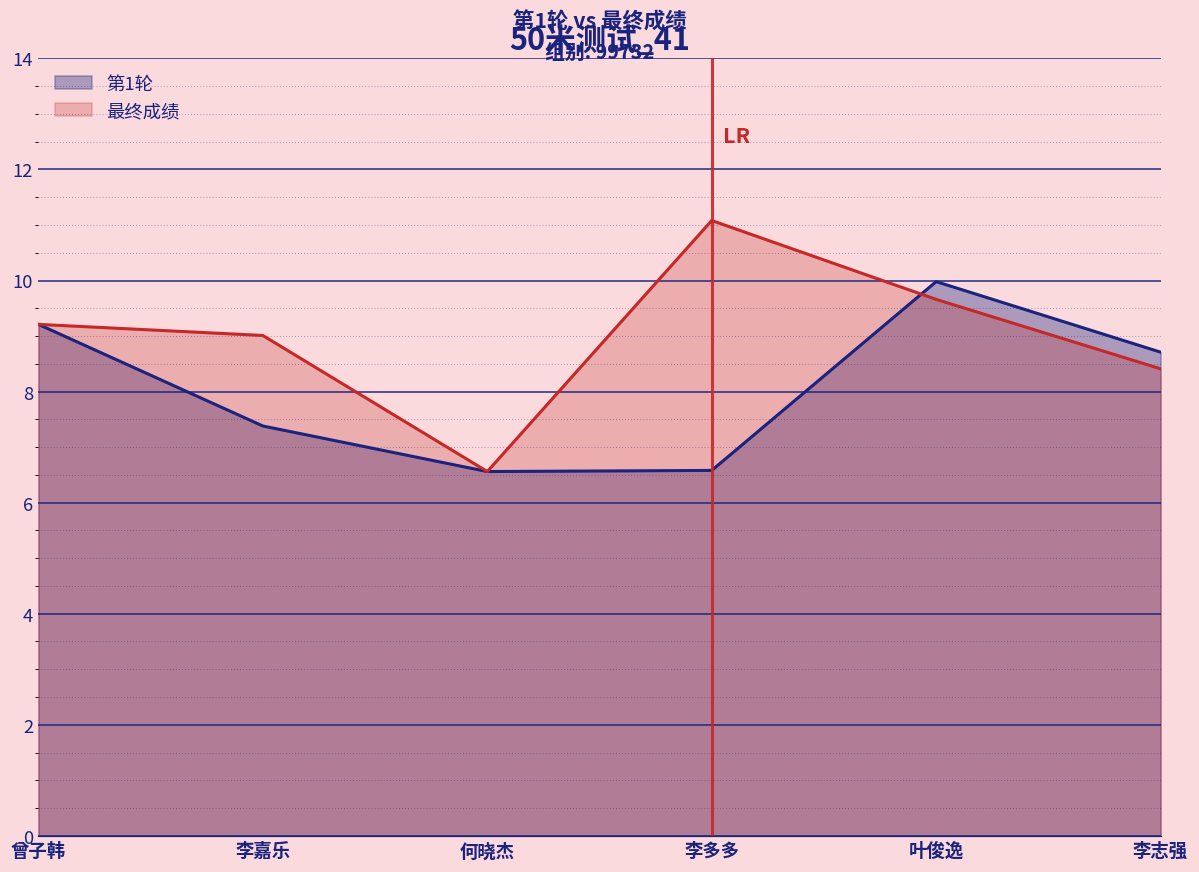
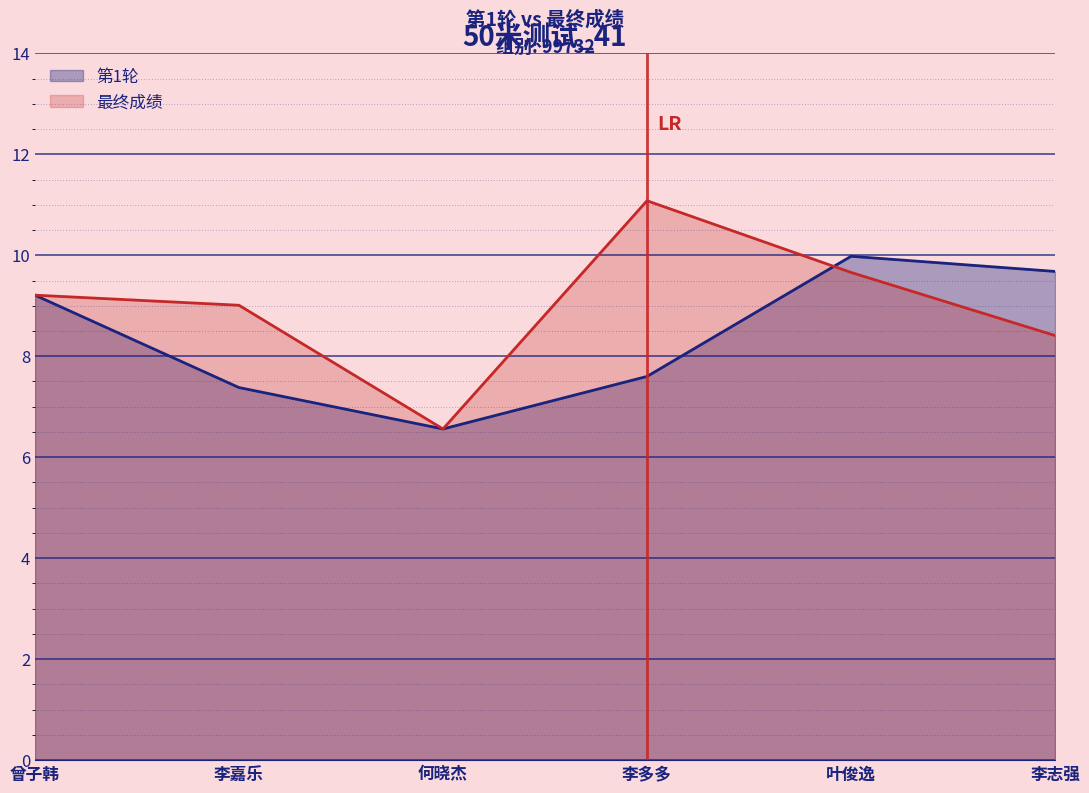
第1轮, 李多多: 6.6 -> 7.6
第1轮, 李志强: 8.7 -> 9.7
